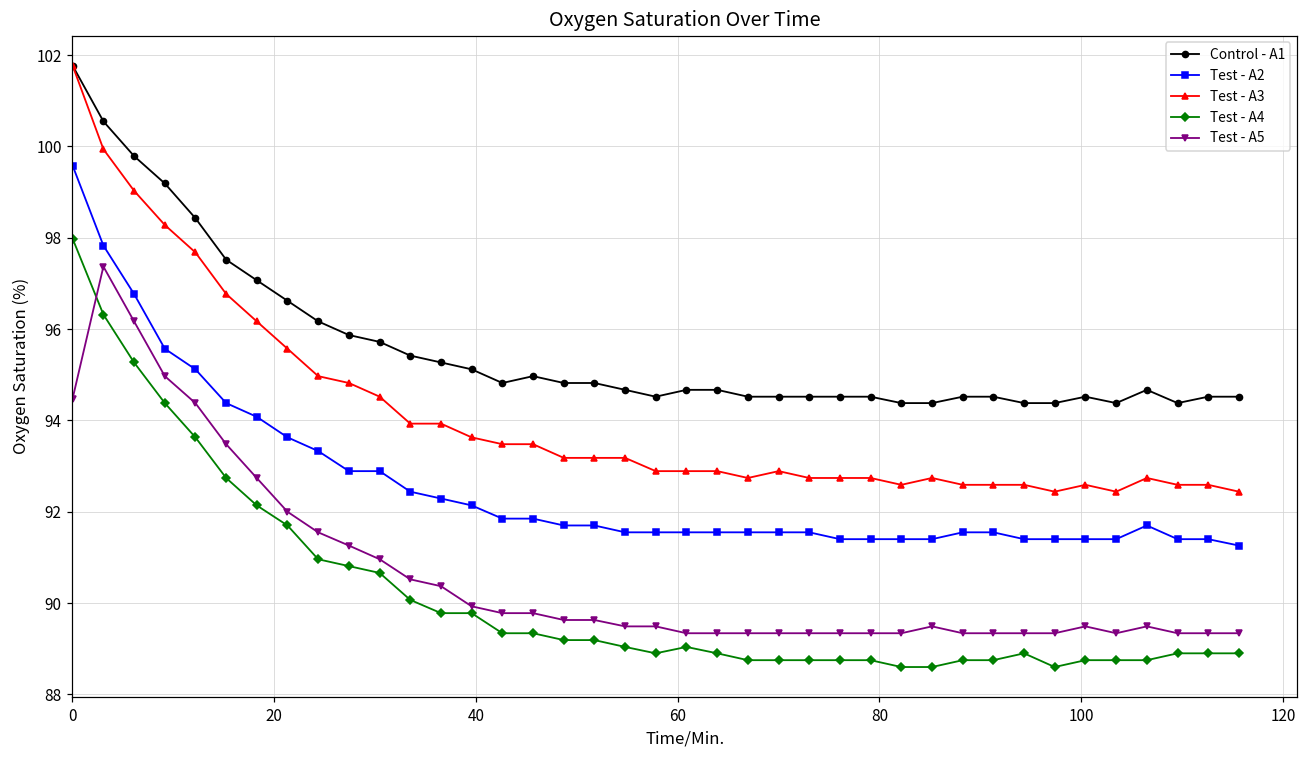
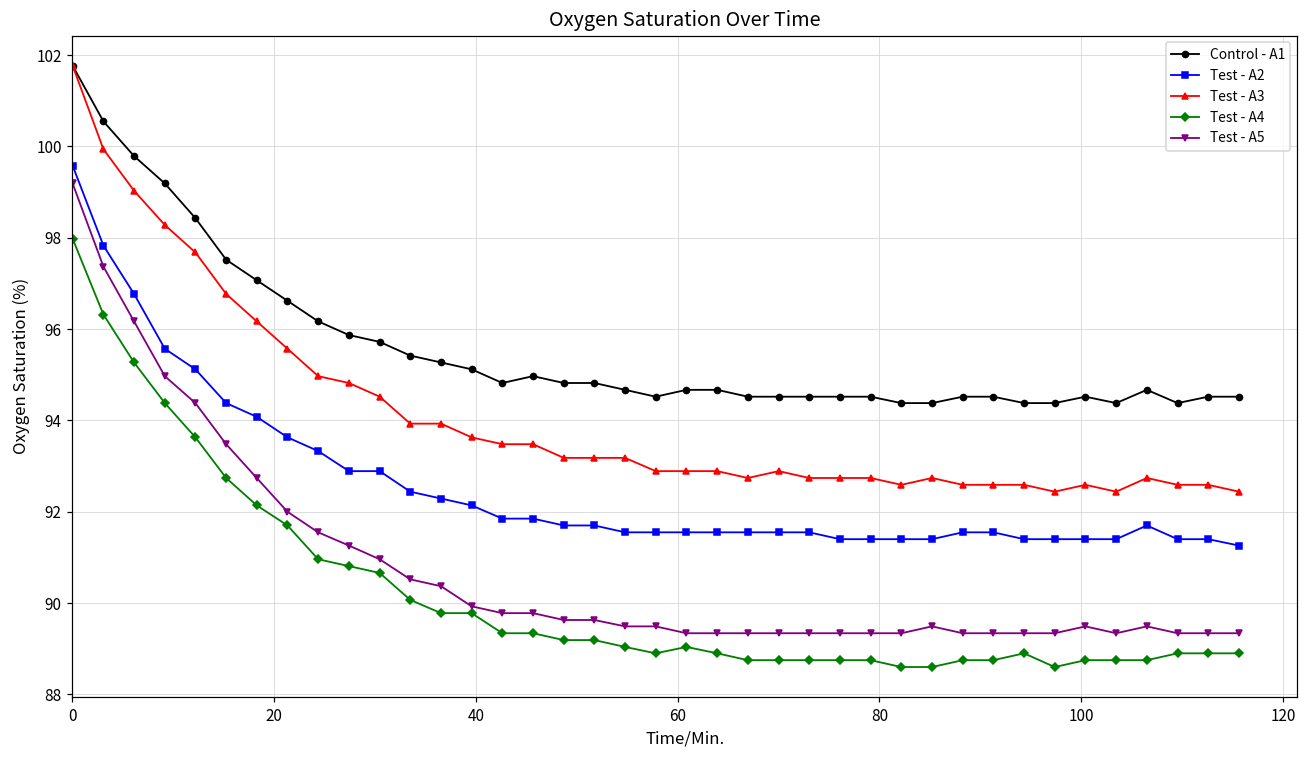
Test - A5, 0: 94.5 -> 99.2
